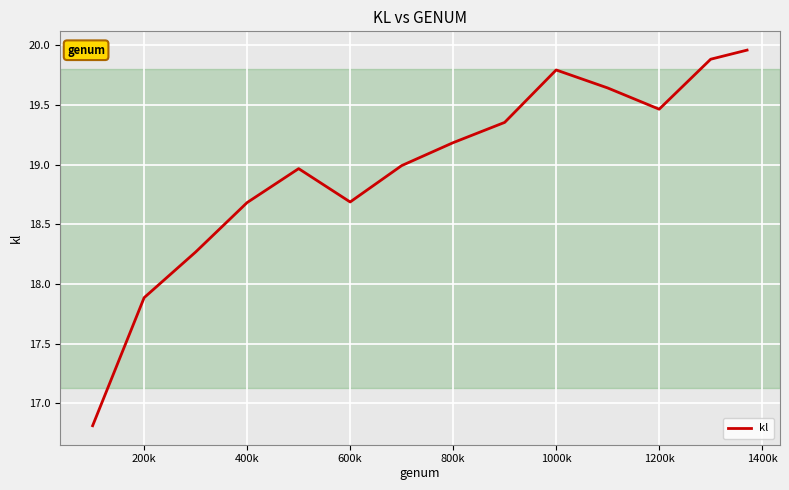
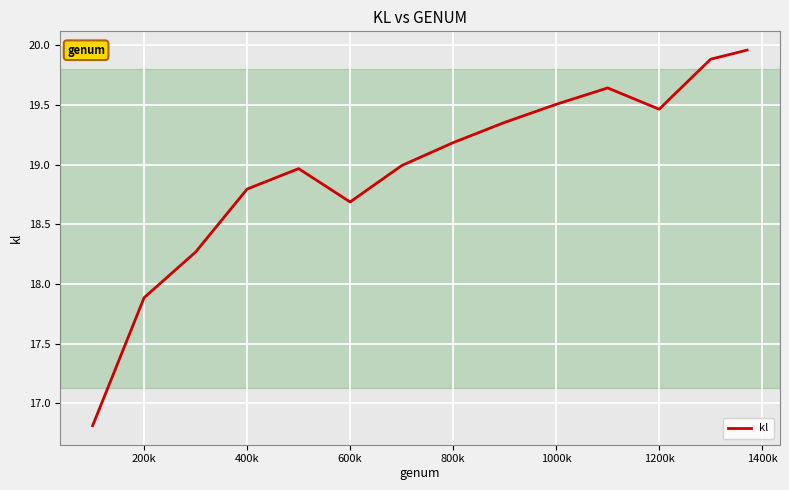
400k: 18.68 -> 18.80
1000k: 19.79 -> 19.51
